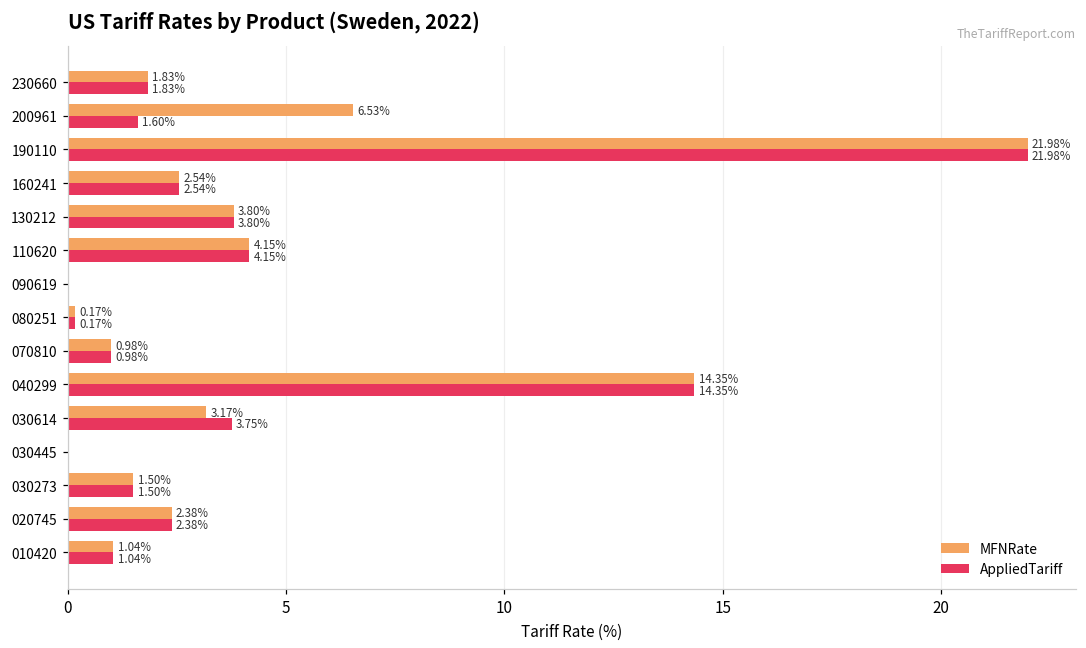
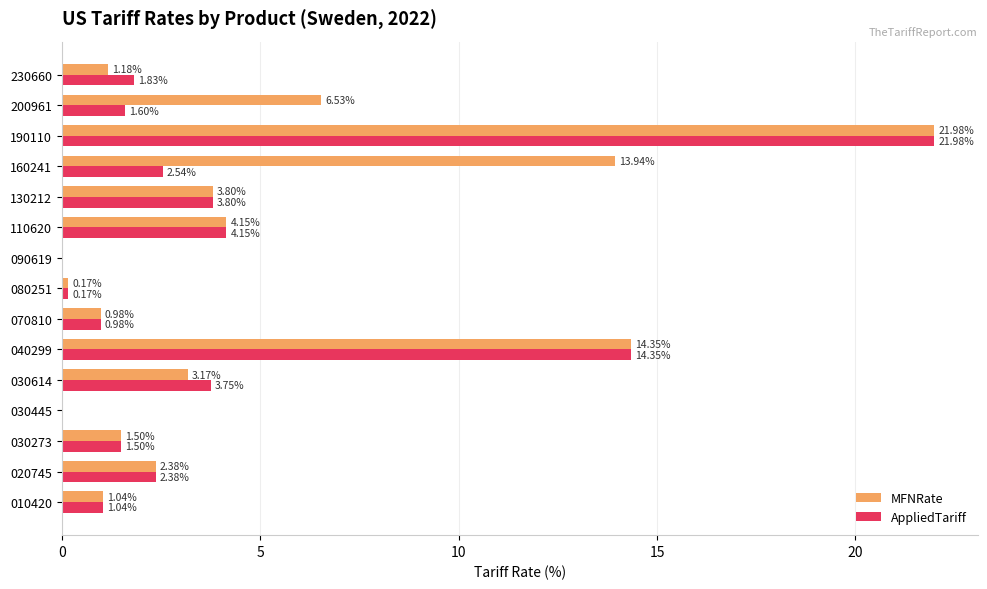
MFNRate, 230660: 1.83% -> 1.18%
MFNRate, 160241: 2.54% -> 13.94%
